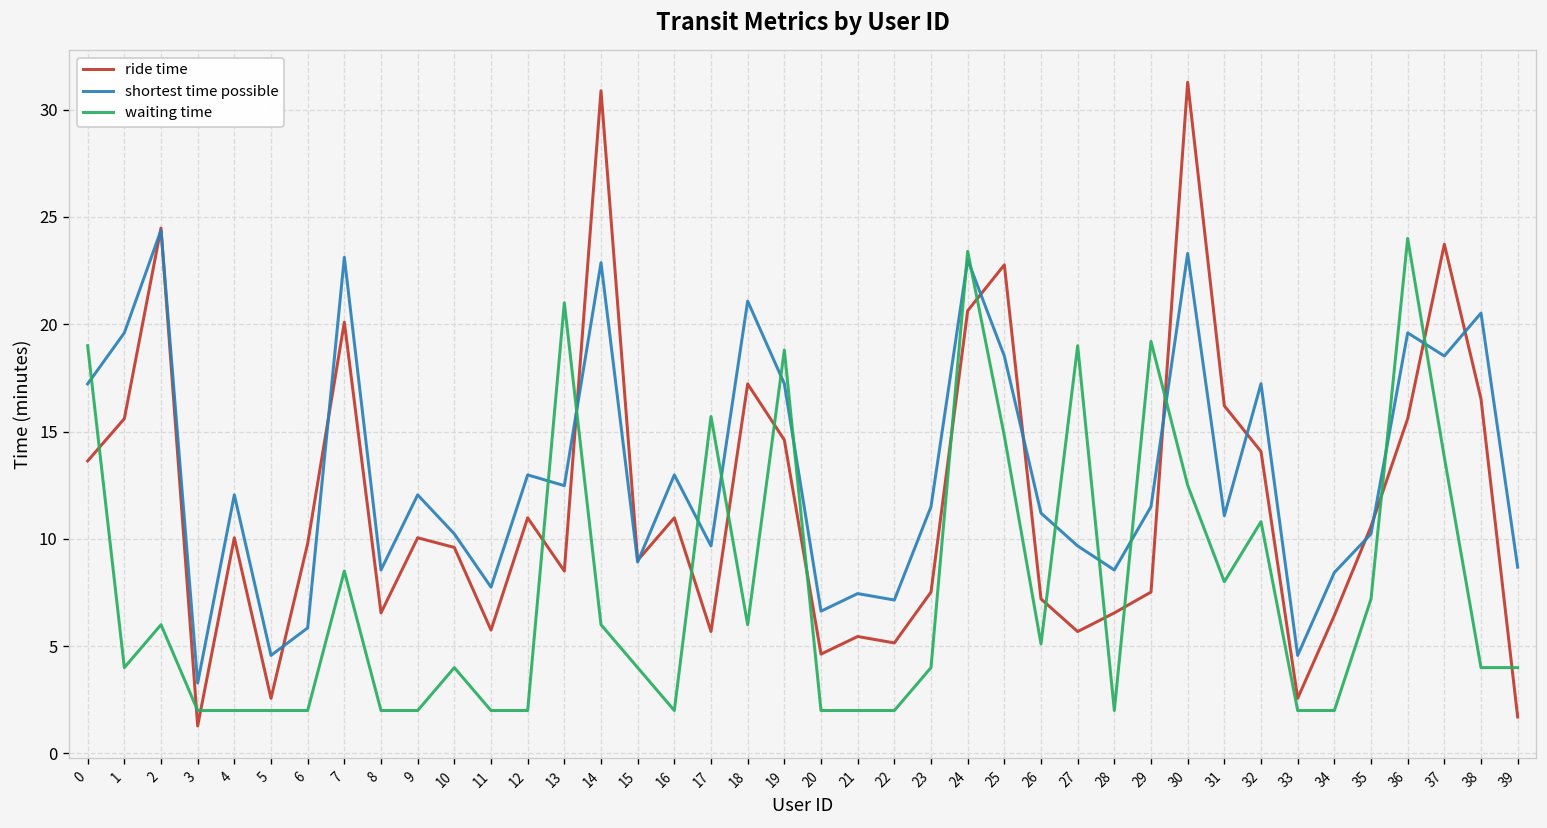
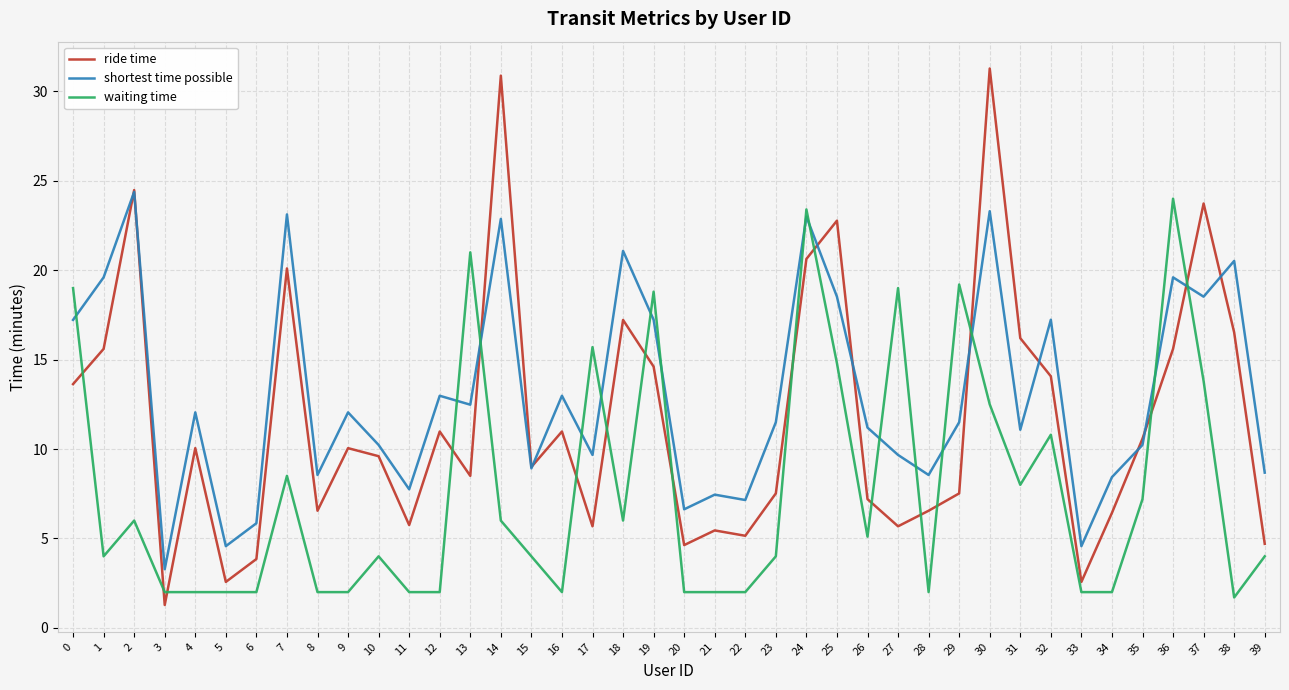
ride time, 6: 9.8 -> 3.9
waiting time, 38: 4.0 -> 1.7
ride time, 39: 1.7 -> 4.7
